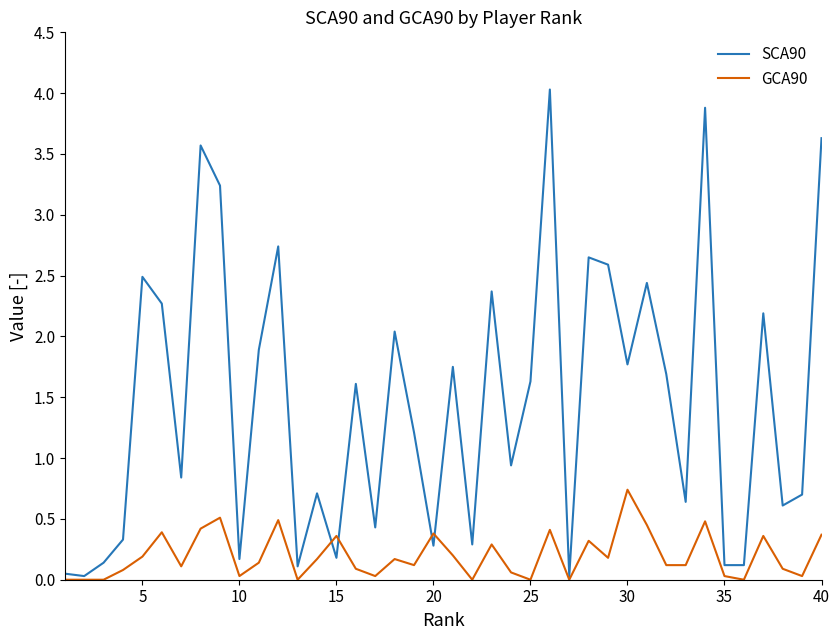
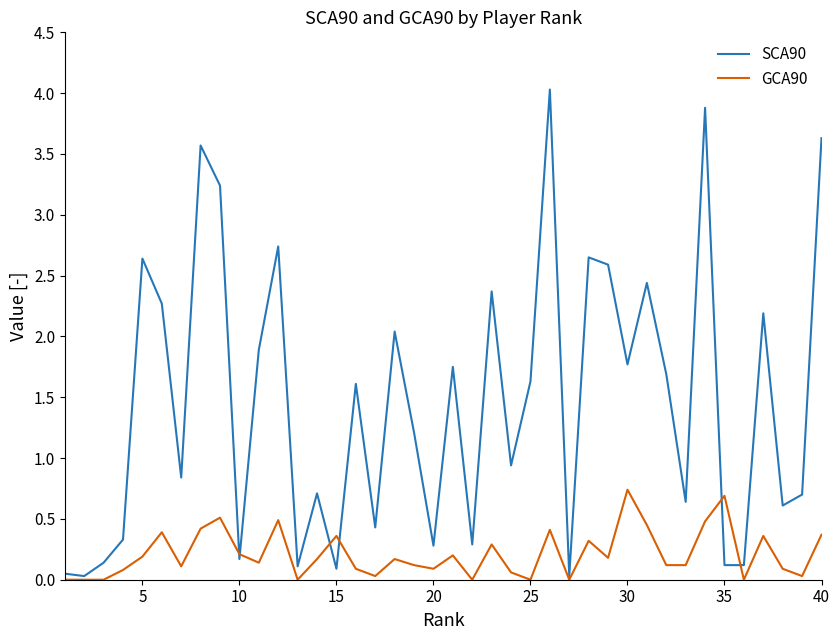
SCA90, 5: 2.49 -> 2.64
GCA90, 10: 0.03 -> 0.21
SCA90, 15: 0.18 -> 0.09
GCA90, 20: 0.38 -> 0.09
GCA90, 35: 0.03 -> 0.69
